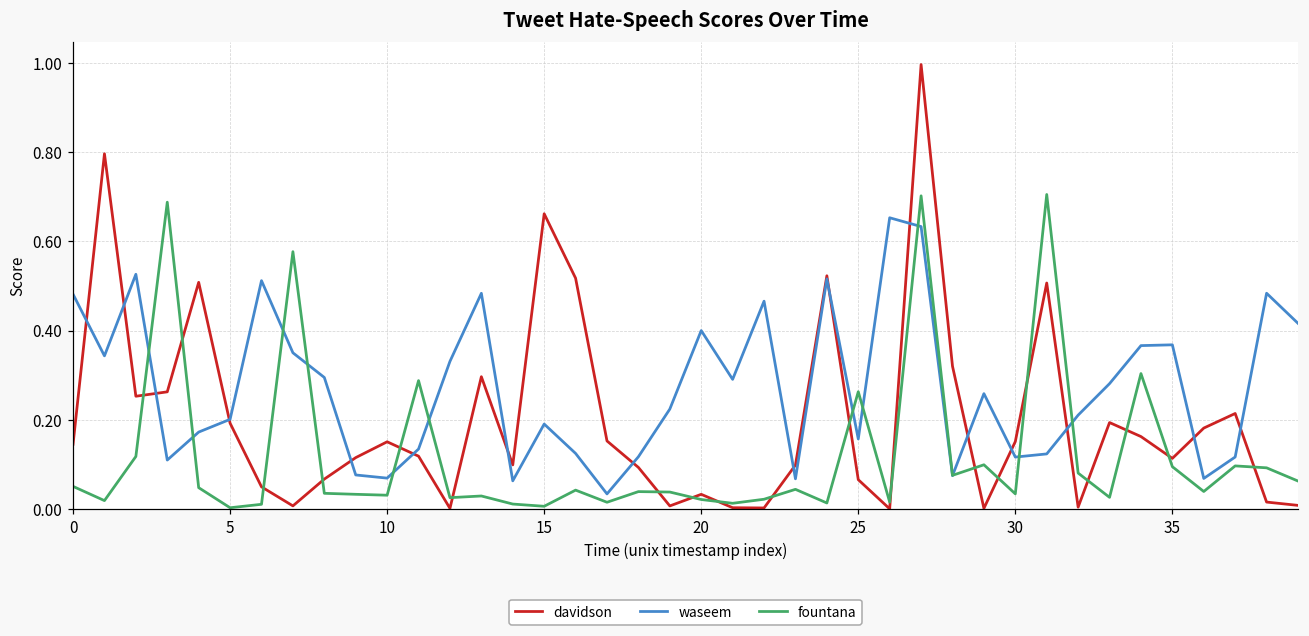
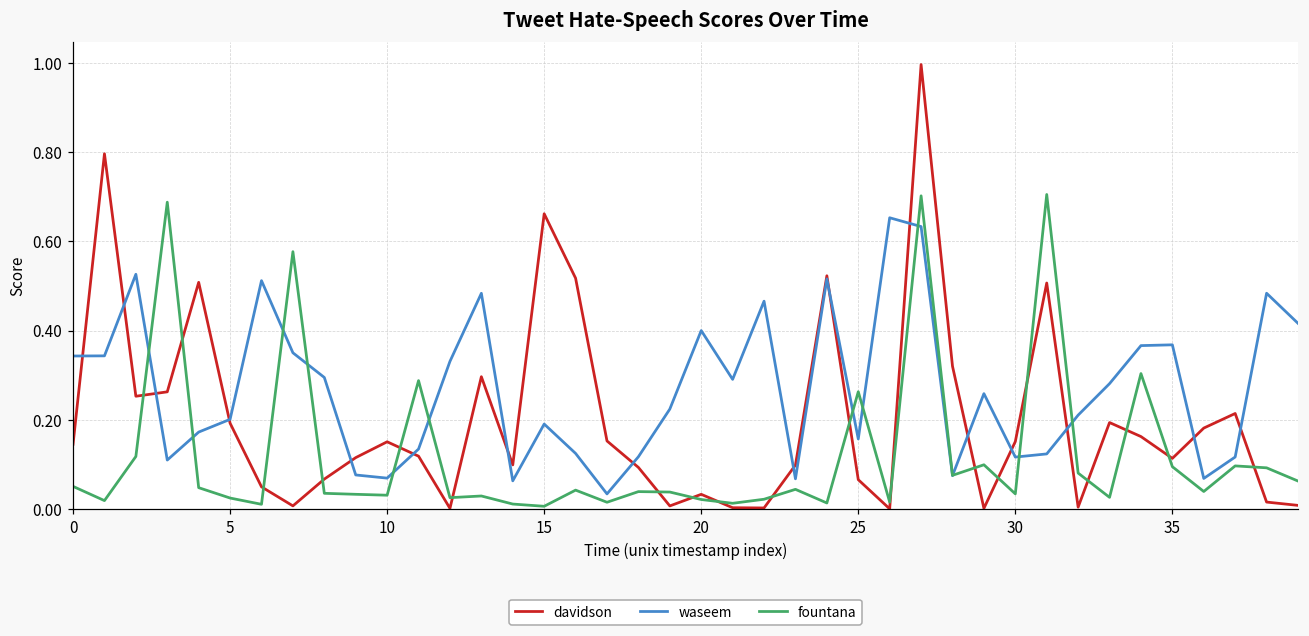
waseem, 0: 0.48 -> 0.34
fountana, 5: 0.00 -> 0.02
